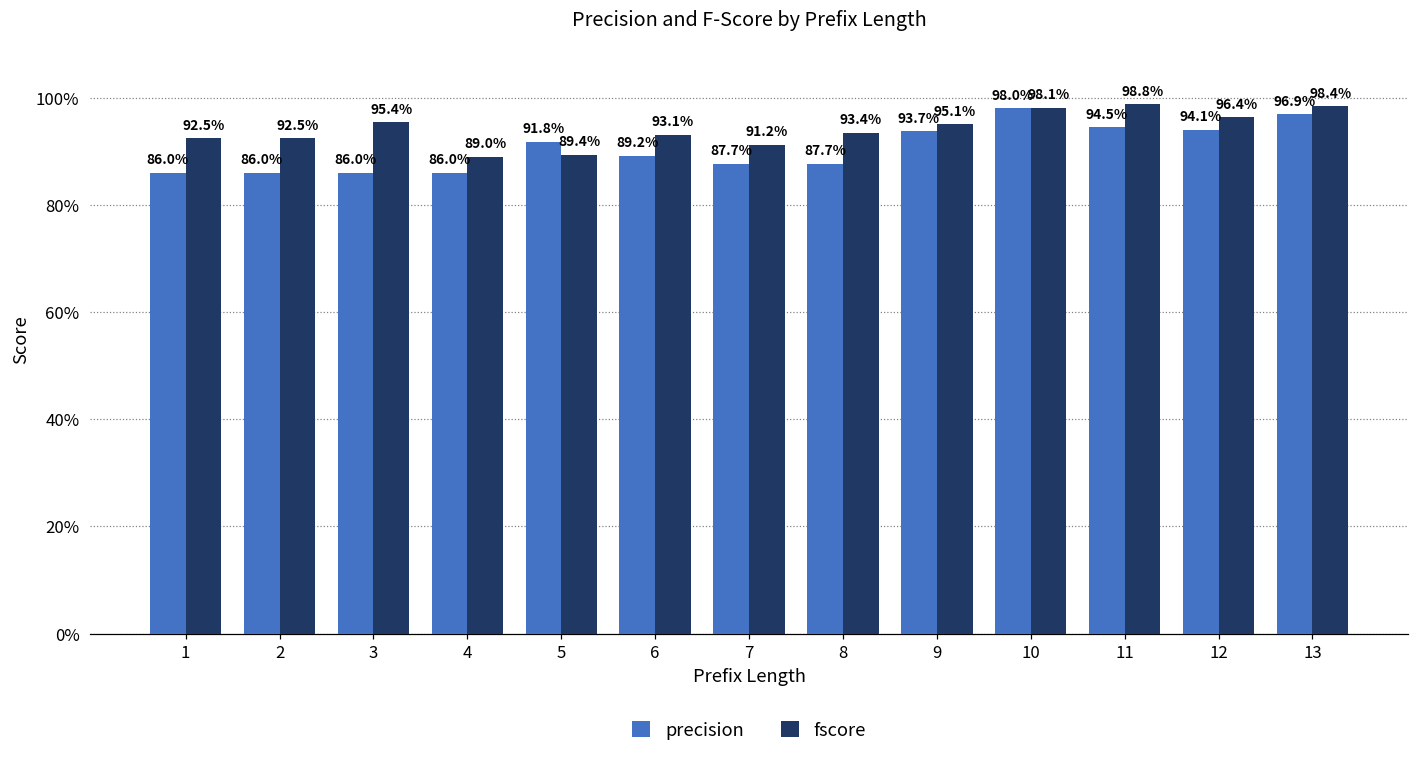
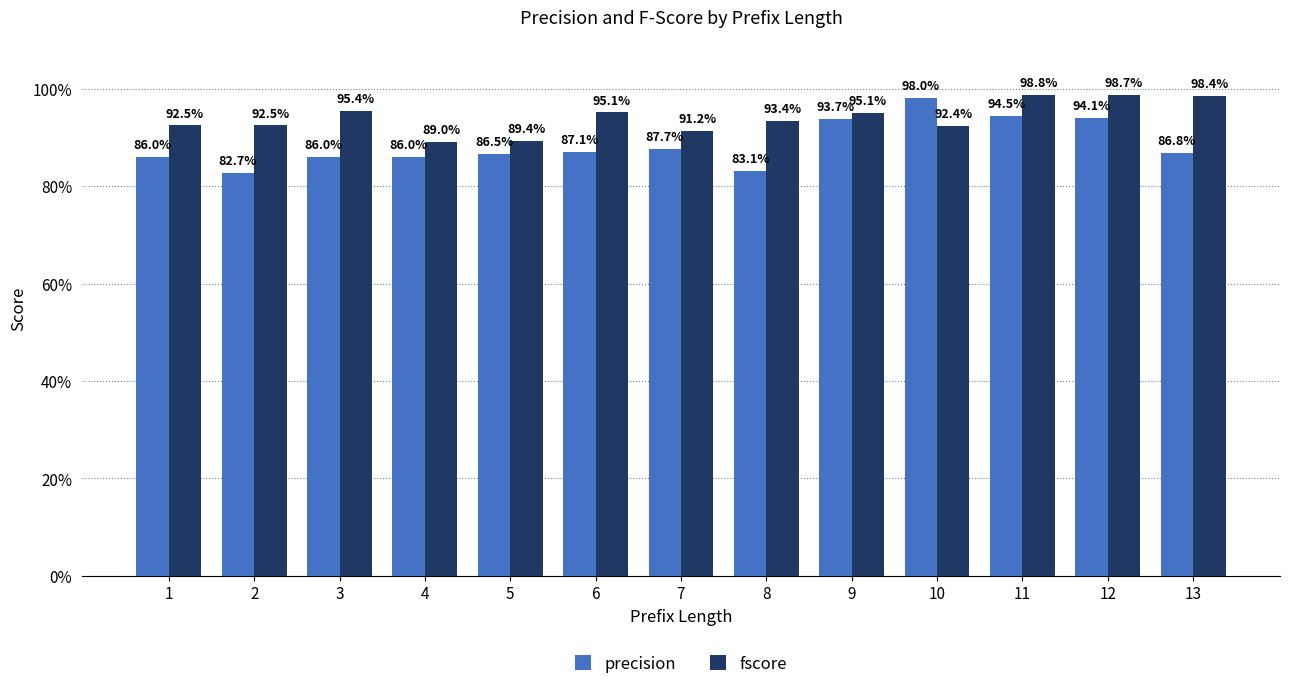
precision, 2: 86.0% -> 82.7%
precision, 5: 91.8% -> 86.5%
precision, 6: 89.2% -> 87.1%
fscore, 6: 93.1% -> 95.1%
precision, 8: 87.7% -> 83.1%
fscore, 10: 98.1% -> 92.4%
fscore, 12: 96.4% -> 98.7%
precision, 13: 96.9% -> 86.8%
